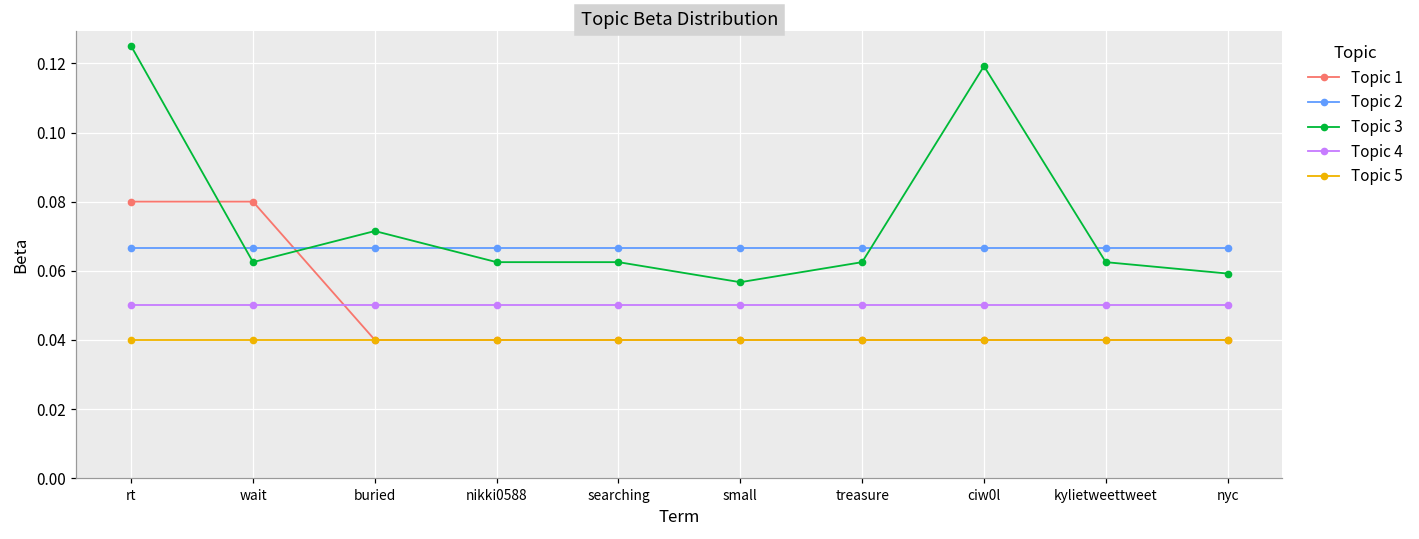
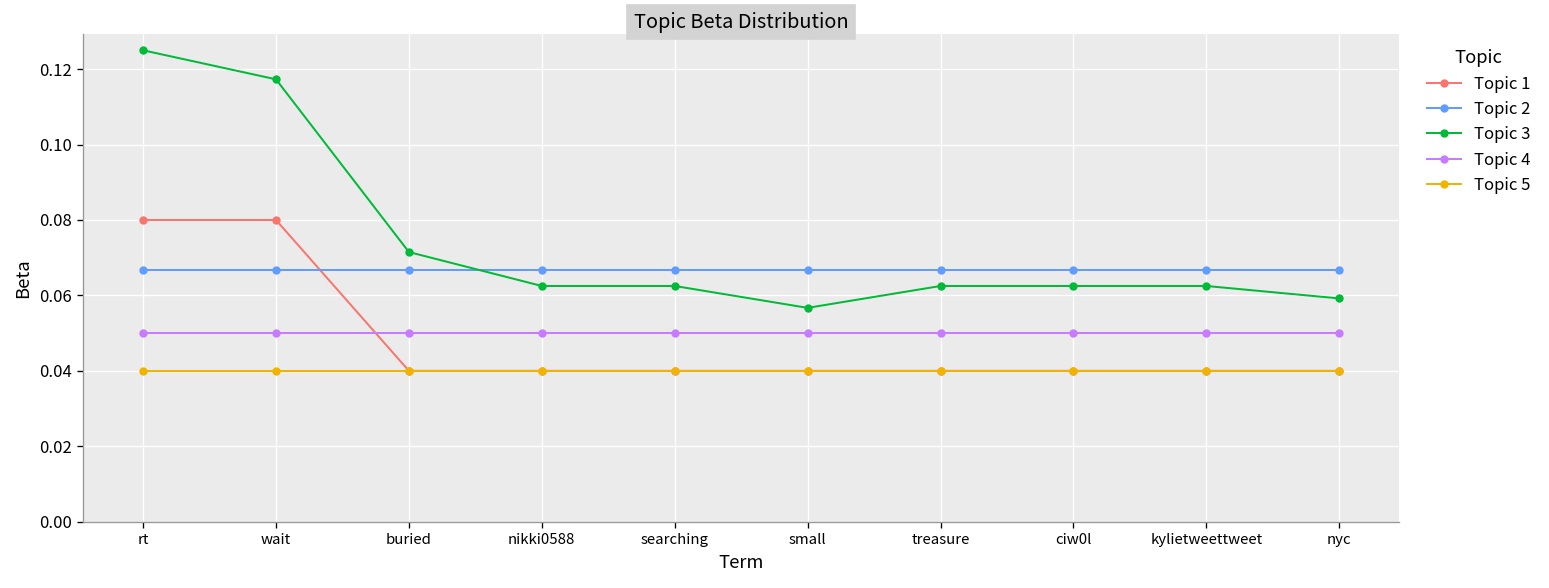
Topic 3, wait: 0.063 -> 0.117
Topic 3, ciw0l: 0.119 -> 0.063
